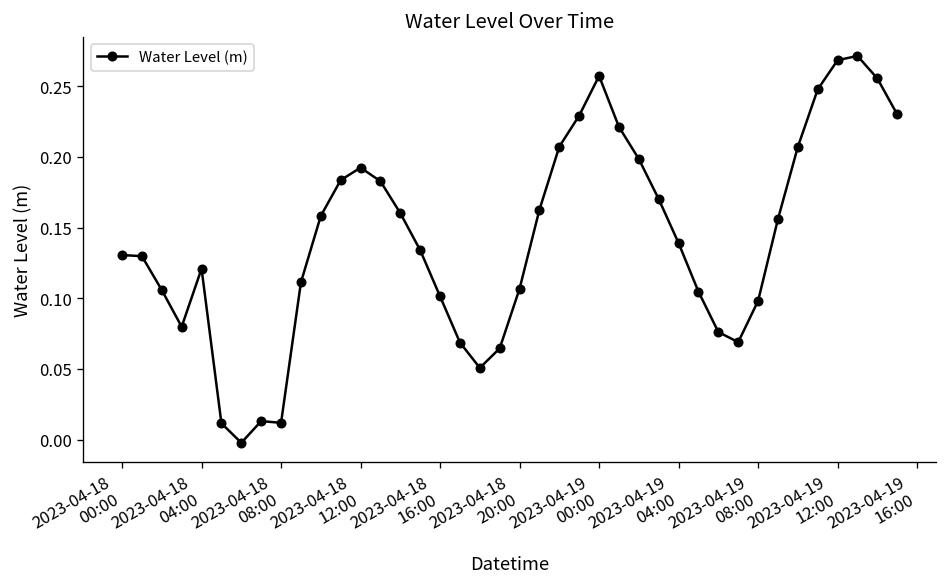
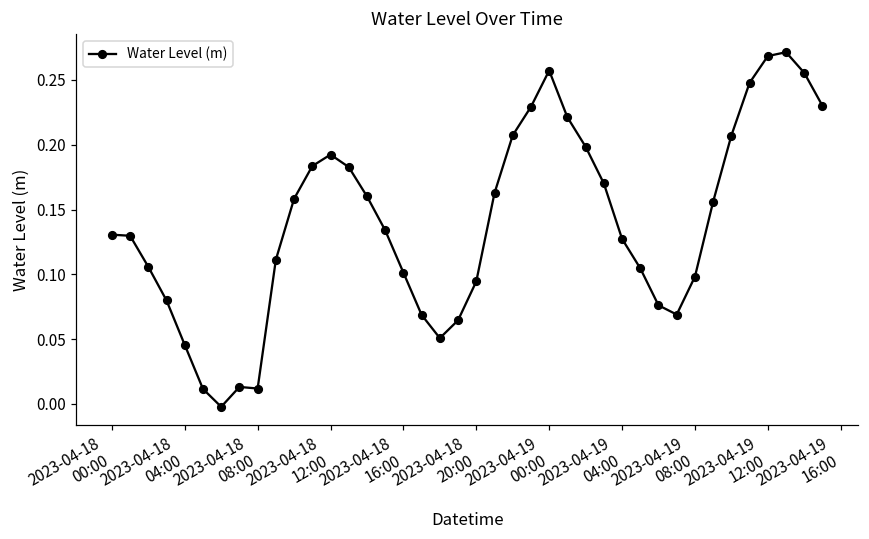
2023-04-18 04:00: 0.121 -> 0.045
2023-04-18 20:00: 0.107 -> 0.094
2023-04-19 04:00: 0.139 -> 0.127
